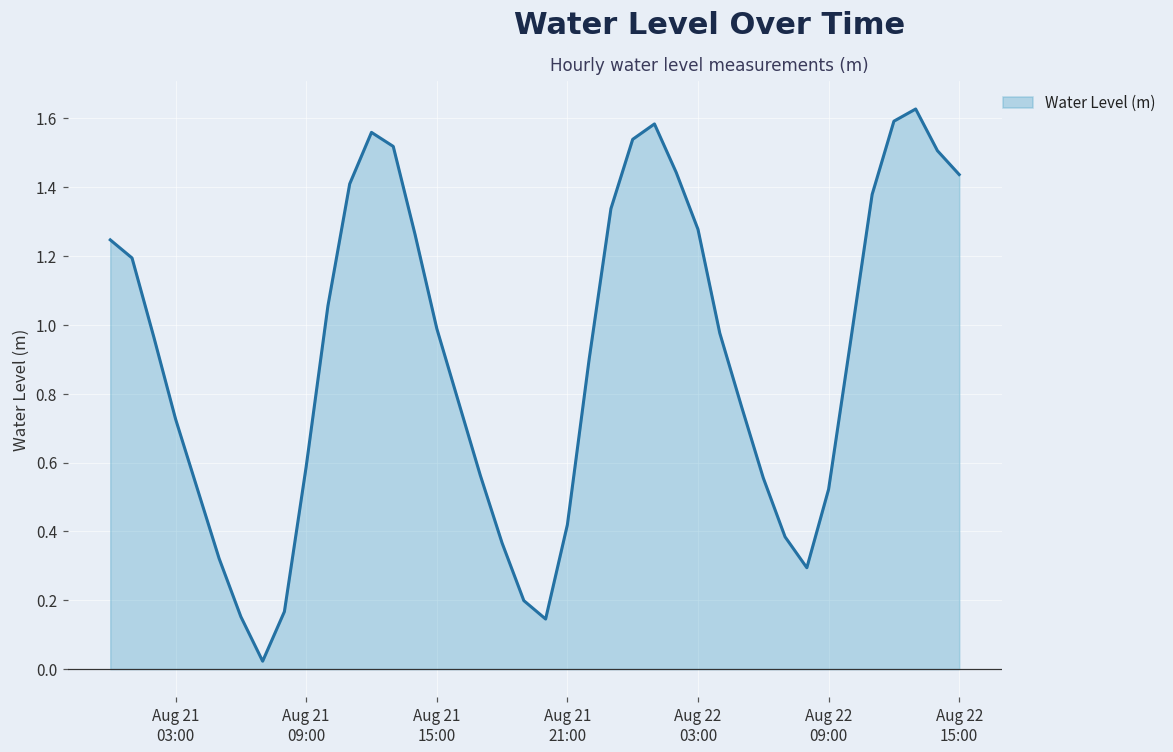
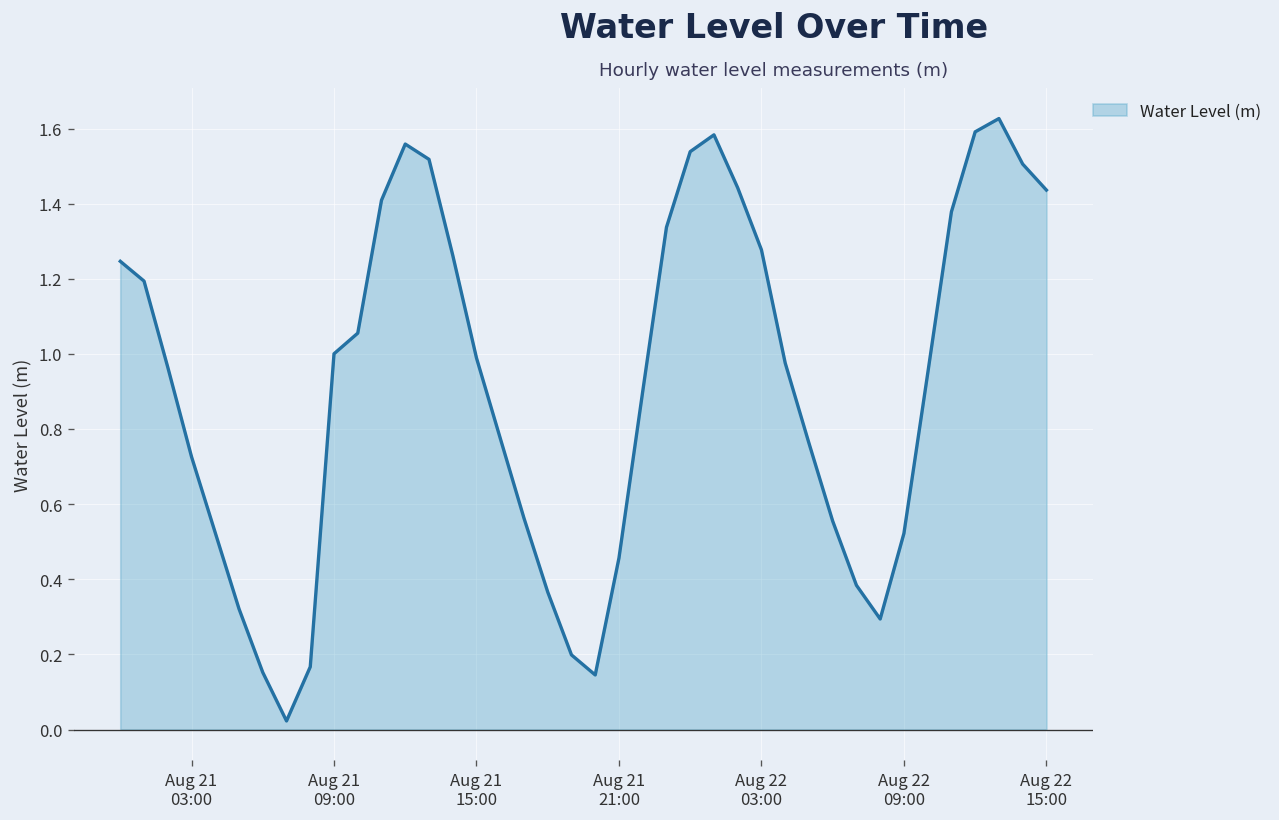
Aug 21 09:00: 0.59 -> 1.00
Aug 21 21:00: 0.42 -> 0.46
